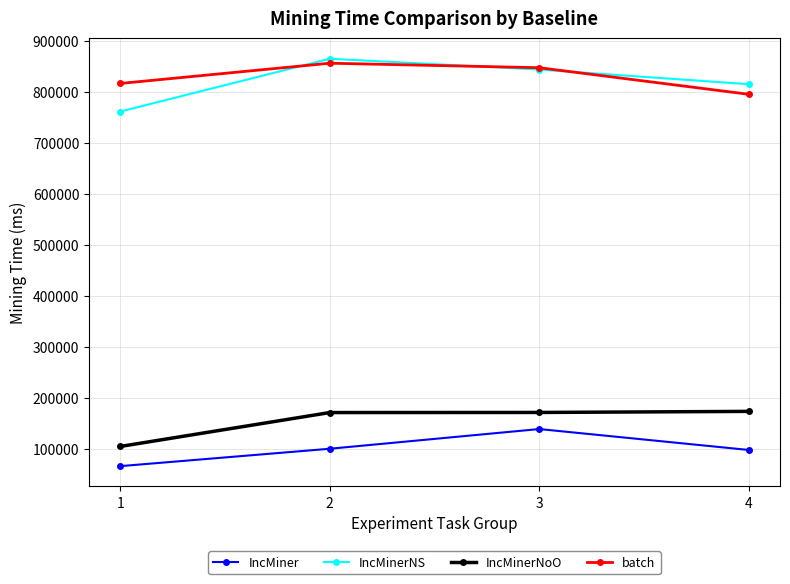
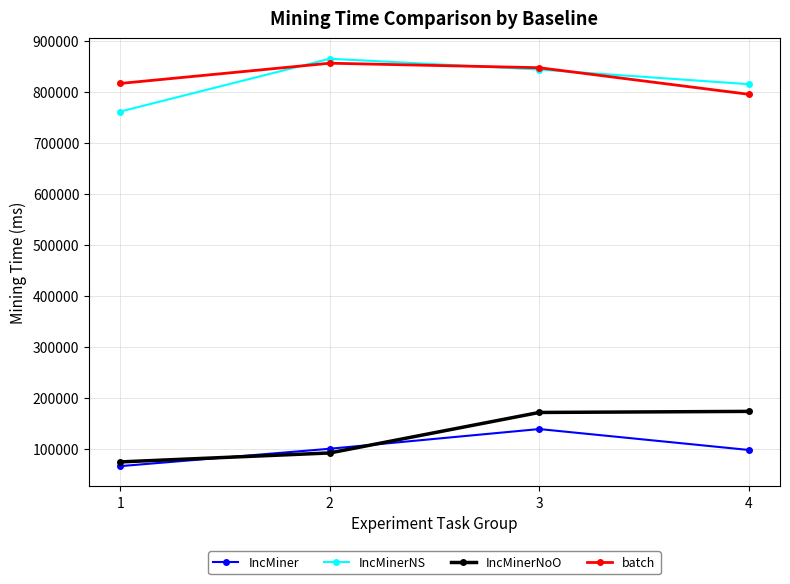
IncMinerNoO, 1: 100000 -> 70000
IncMinerNoO, 2: 170000 -> 90000
